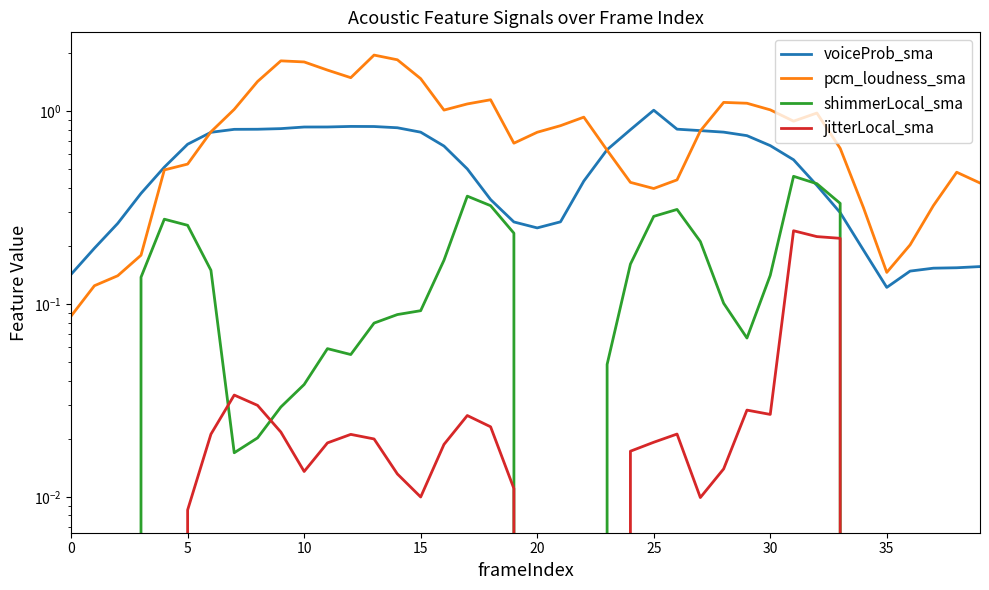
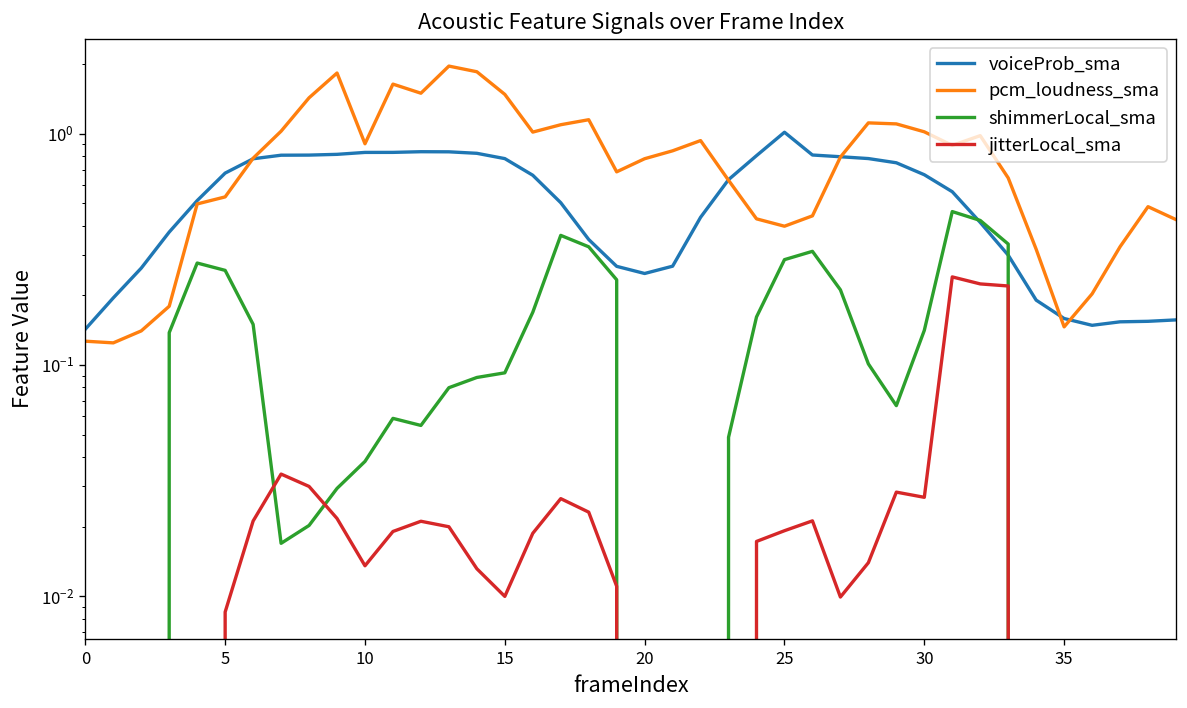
pcm_loudness_sma, 0: 0.09 -> 0.13
pcm_loudness_sma, 10: 1.8 -> 0.9
voiceProb_sma, 35: 0.12 -> 0.16
